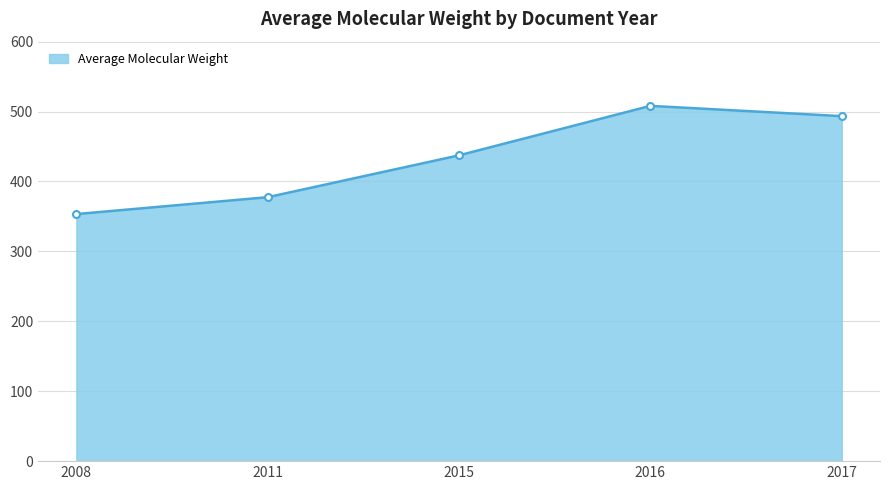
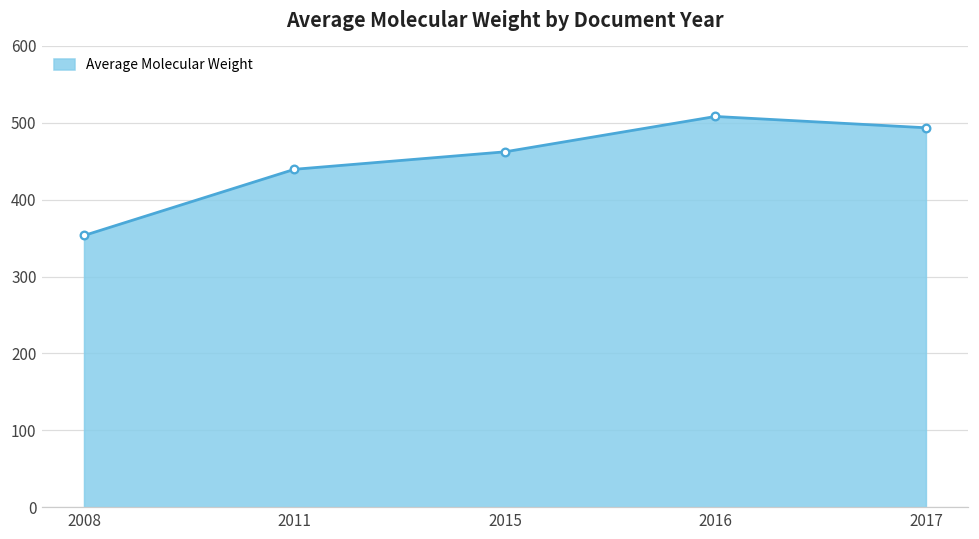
2011: 380 -> 440
2015: 440 -> 460
